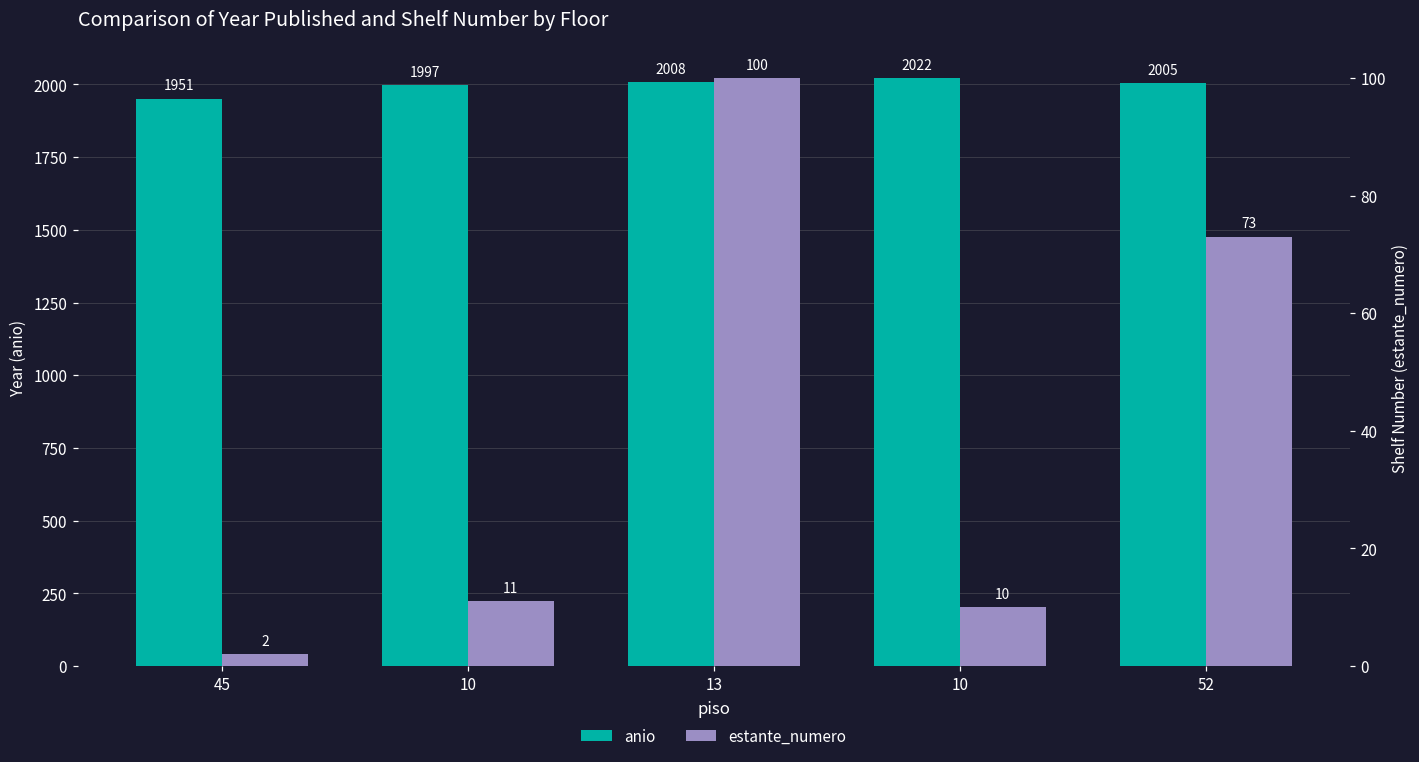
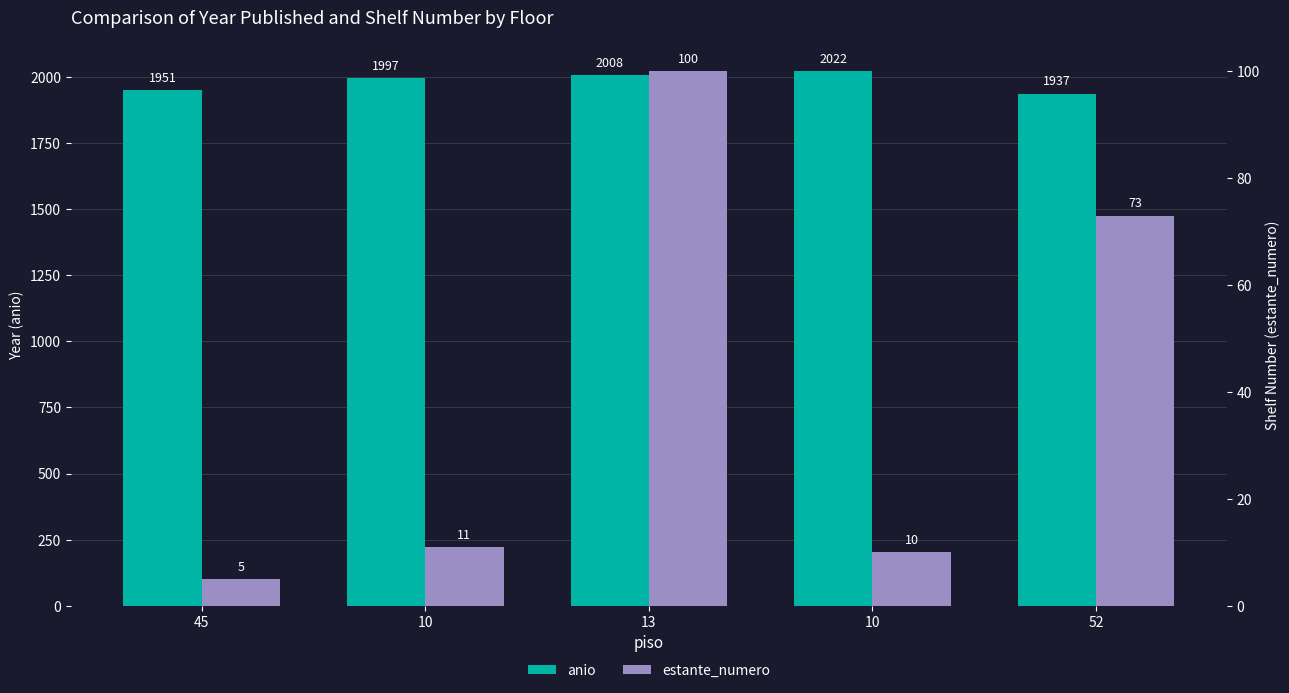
anio, 52: 2005 -> 1937
estante_numero, 45: 2 -> 5
